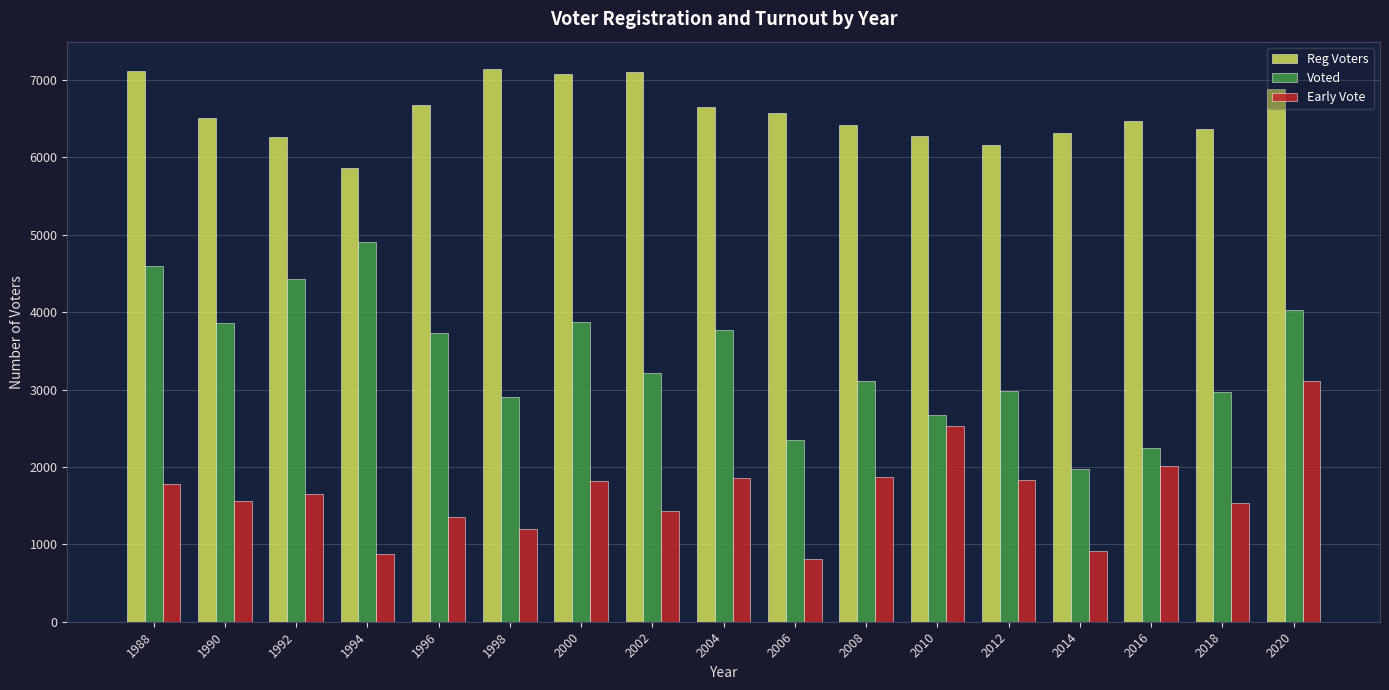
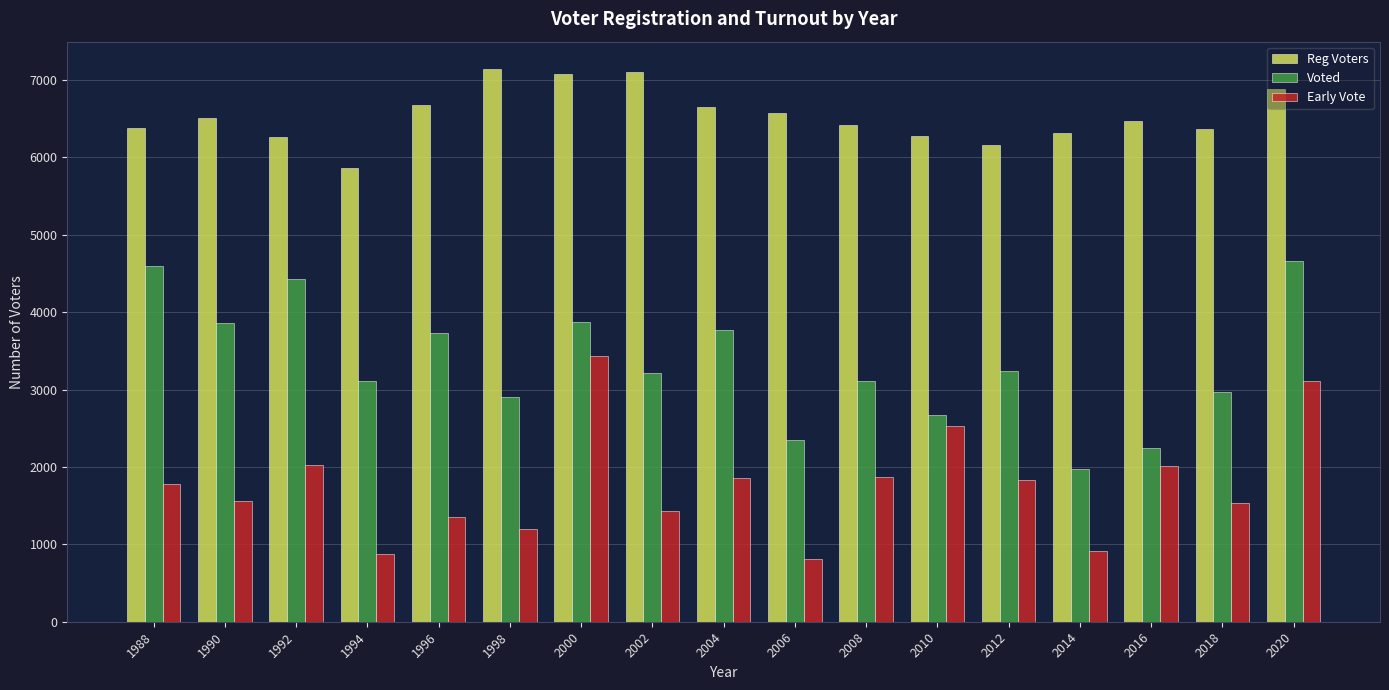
Reg Voters, 1988: 7100 -> 6400
Early Vote, 1992: 1600 -> 2000
Voted, 1994: 4900 -> 3100
Early Vote, 2000: 1800 -> 3400
Voted, 2012: 3000 -> 3200
Voted, 2020: 4000 -> 4700
